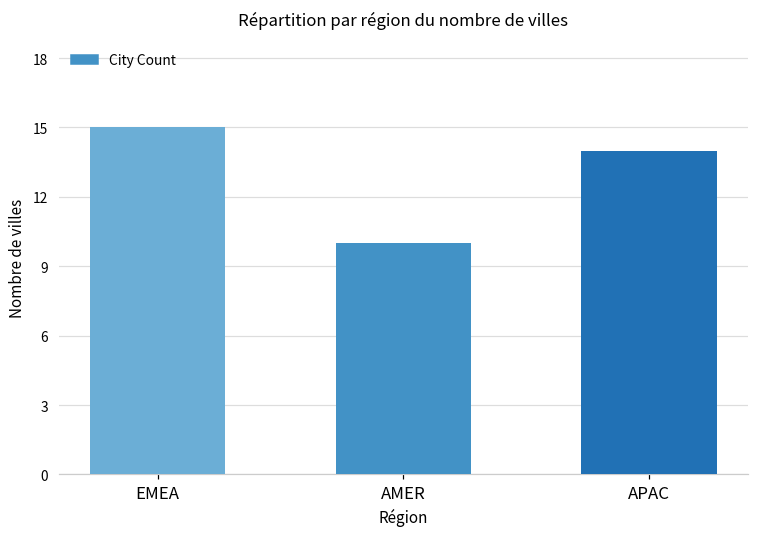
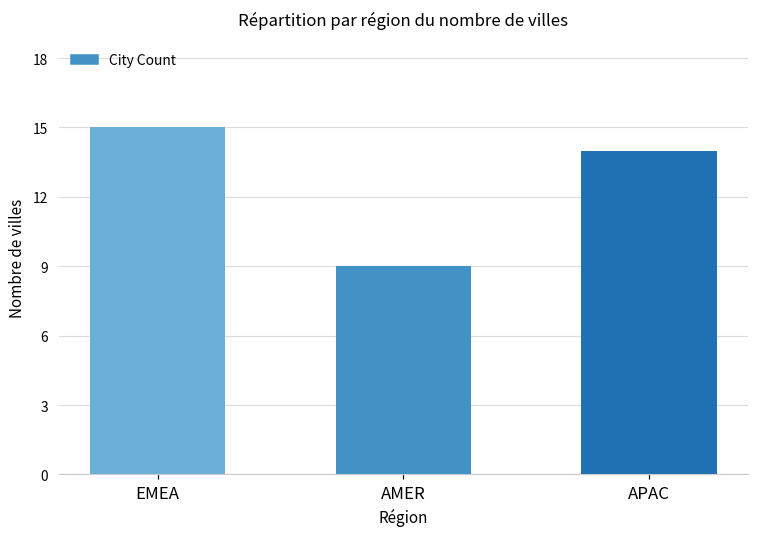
AMER: 10 -> 9
